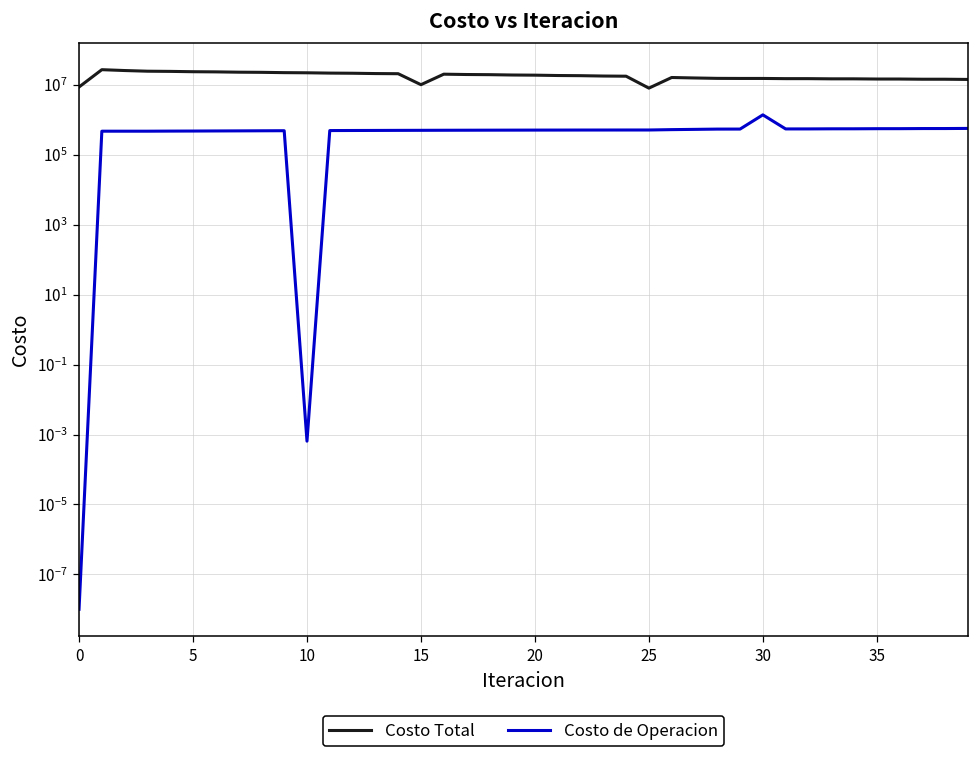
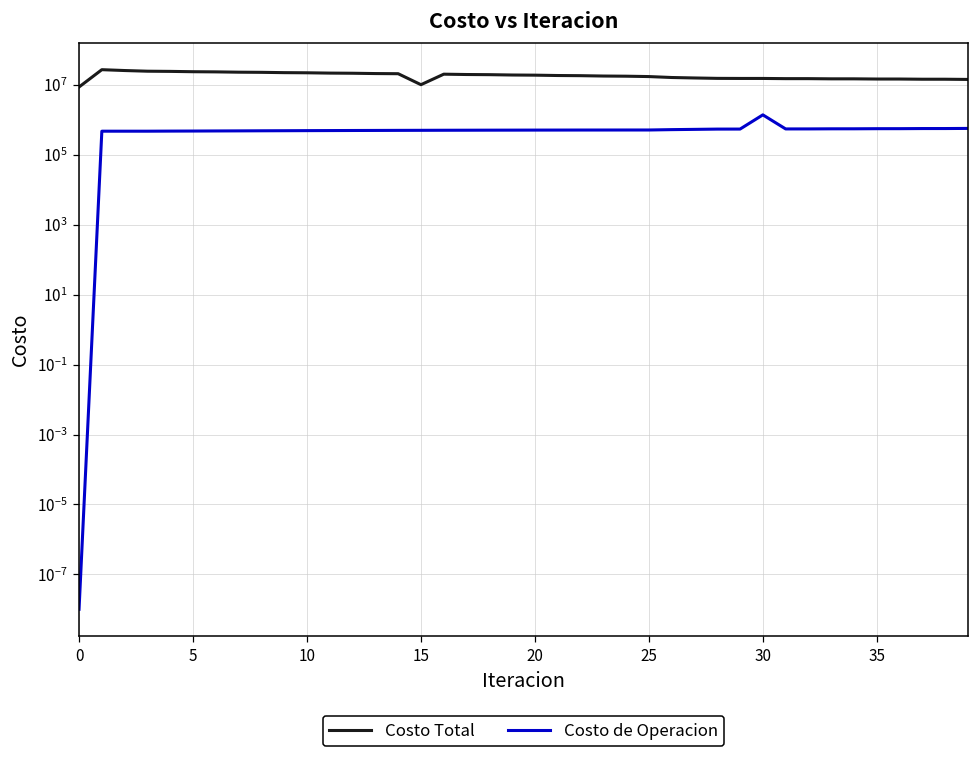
Costo de Operacion, 10: 0.0006 -> 500000
Costo Total, 25: 8000000 -> 20000000
